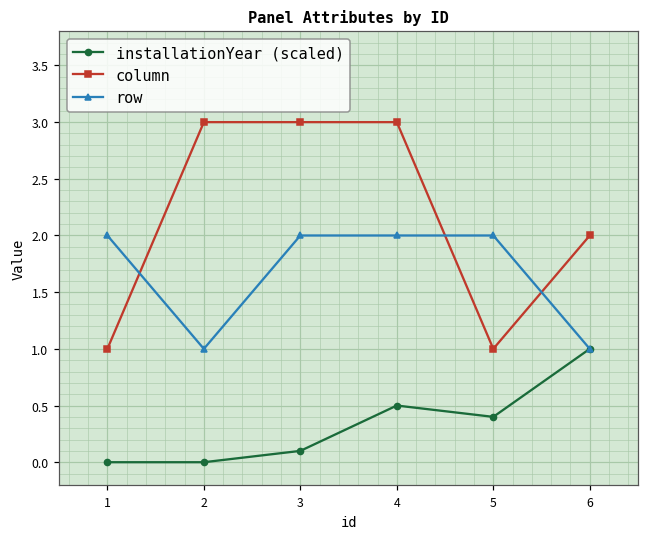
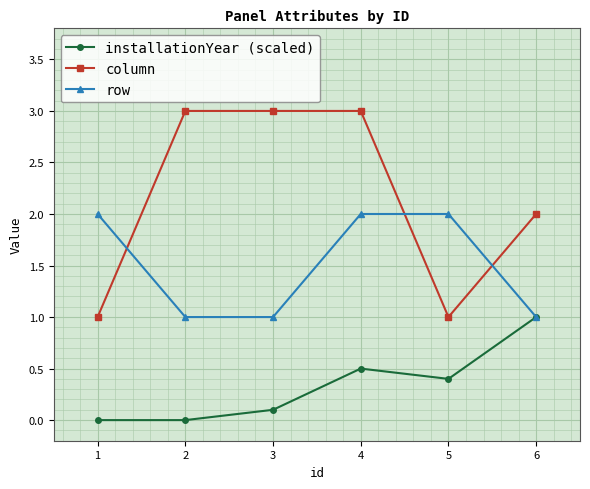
row, 3: 2 -> 1
